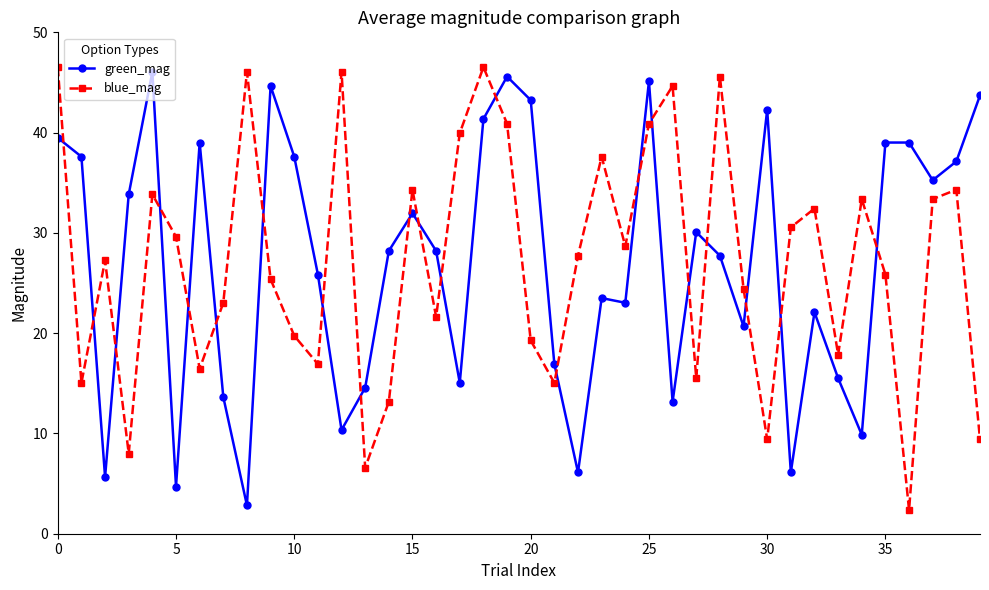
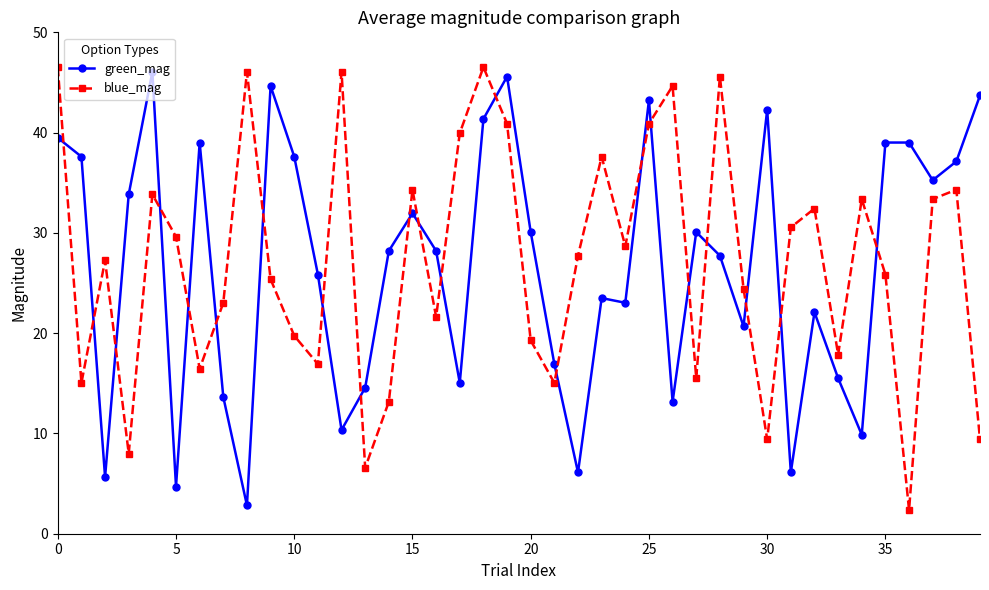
green_mag, 20: 43.2 -> 30.1
green_mag, 25: 45.1 -> 43.2
